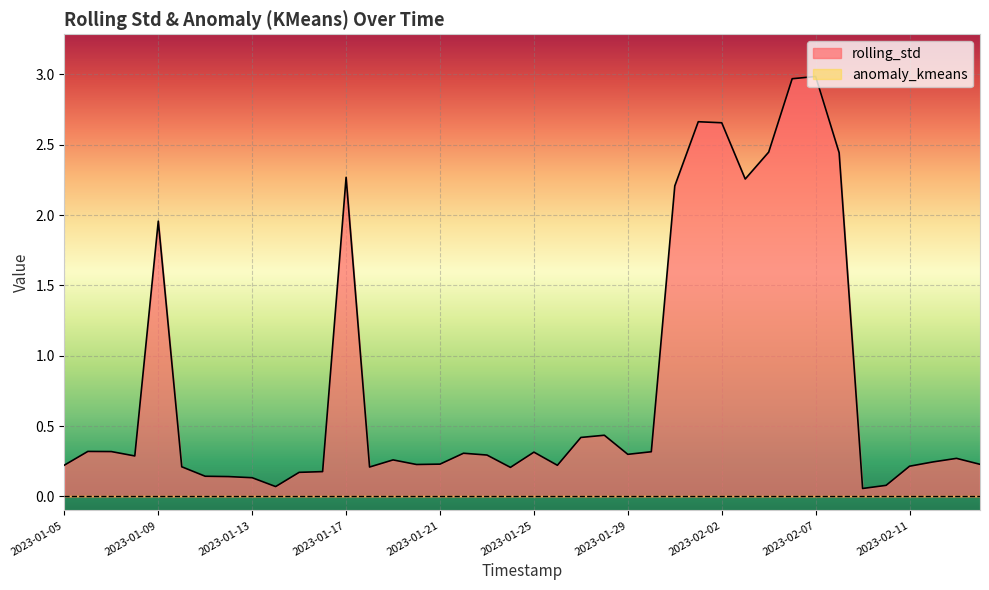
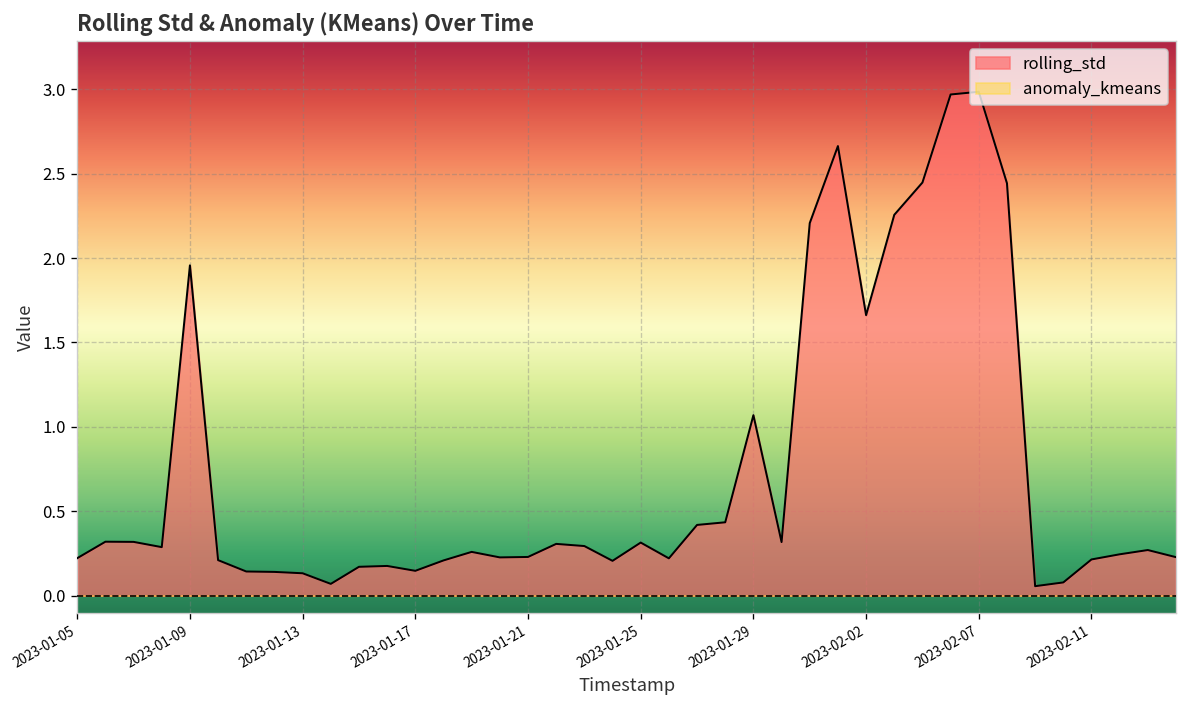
rolling_std, 2023-01-17: 2.27 -> 0.15
rolling_std, 2023-01-29: 0.30 -> 1.07
rolling_std, 2023-02-02: 2.66 -> 1.66
